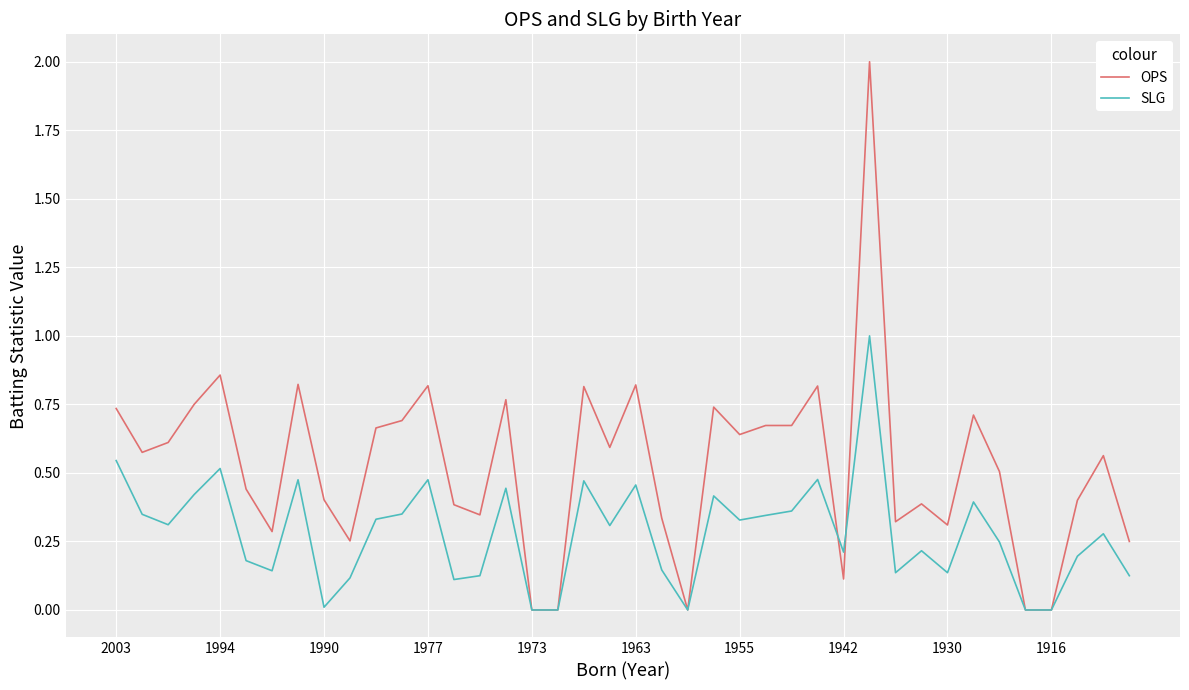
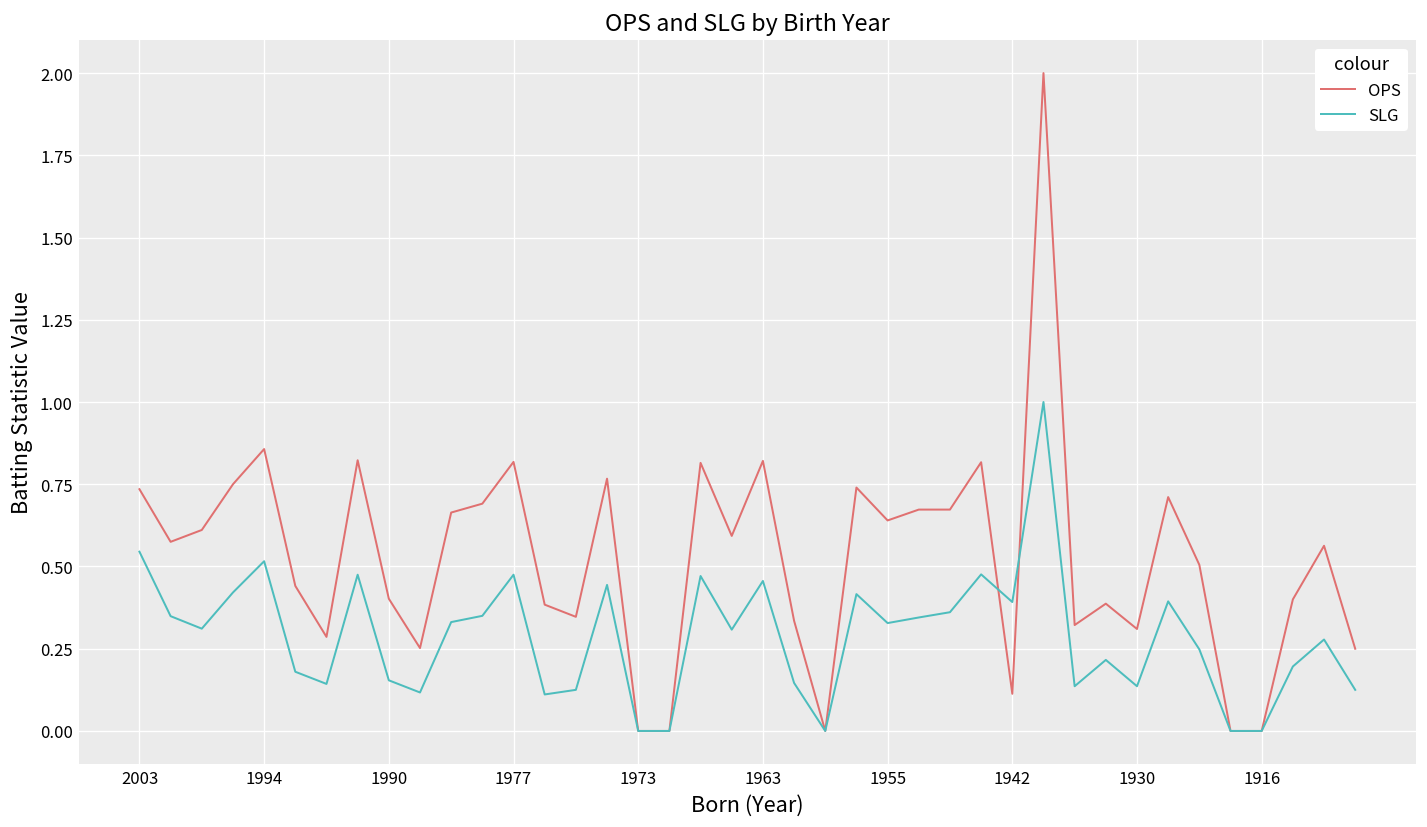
SLG, 1990: 0.01 -> 0.15
SLG, 1942: 0.21 -> 0.39
